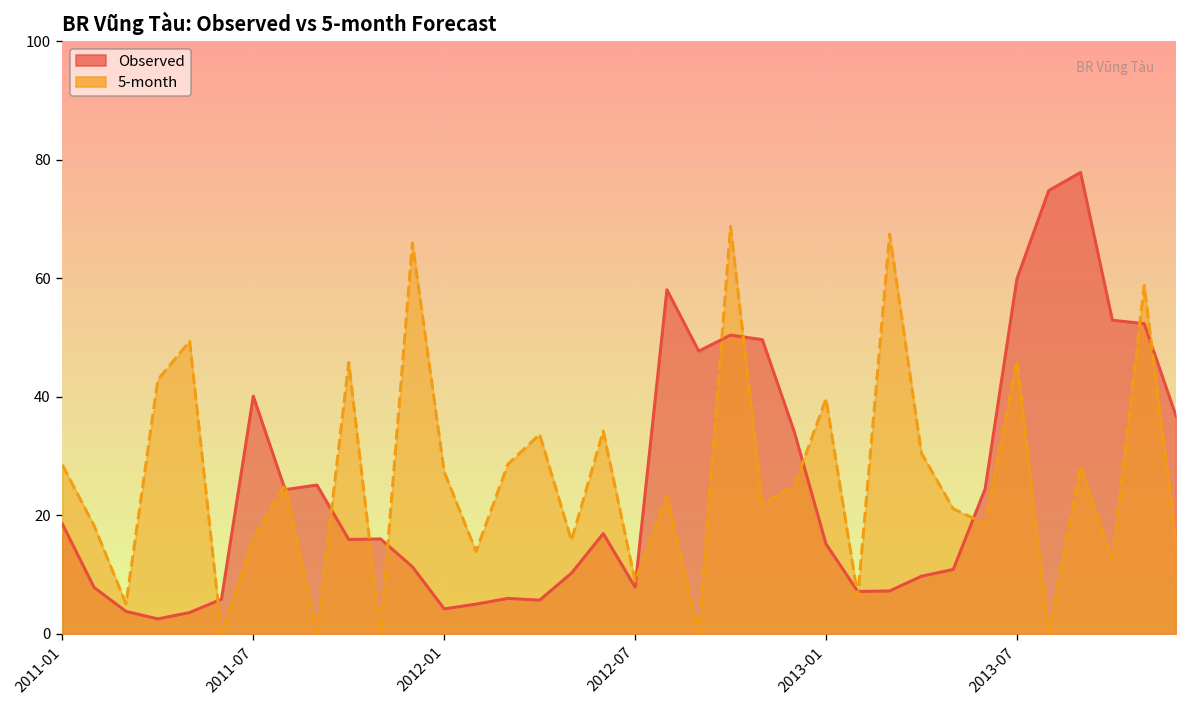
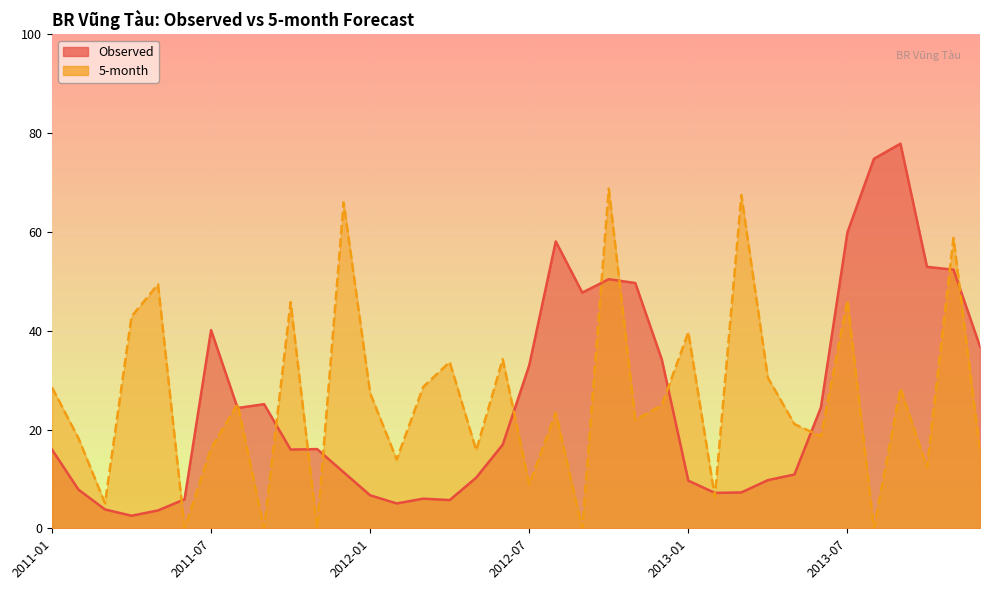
Observed, 2011-01: 19 -> 16
Observed, 2012-01: 4 -> 7
Observed, 2012-07: 8 -> 33
Observed, 2013-01: 15 -> 10
